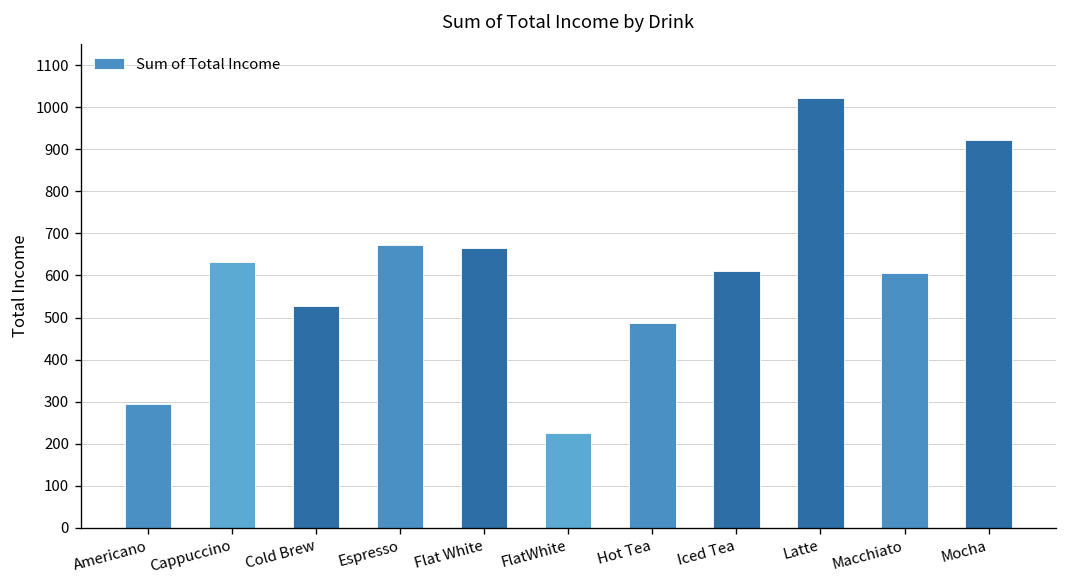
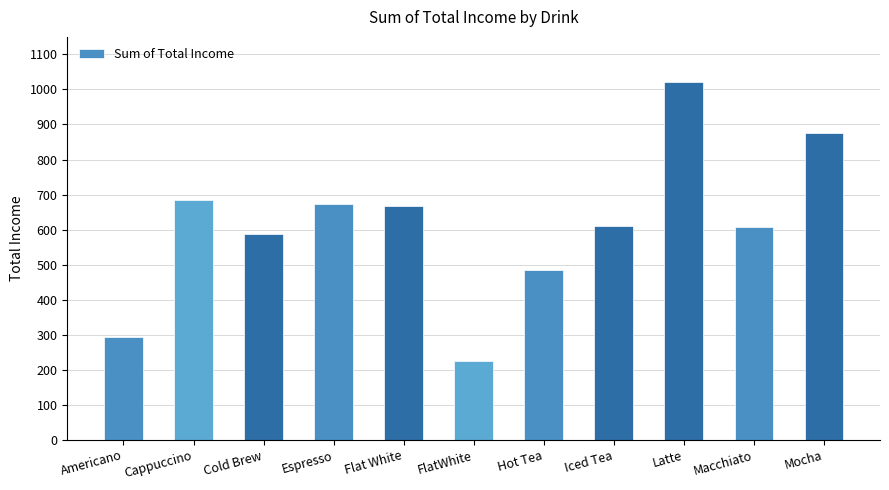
Cappuccino: 630 -> 680
Cold Brew: 530 -> 590
Mocha: 920 -> 880
